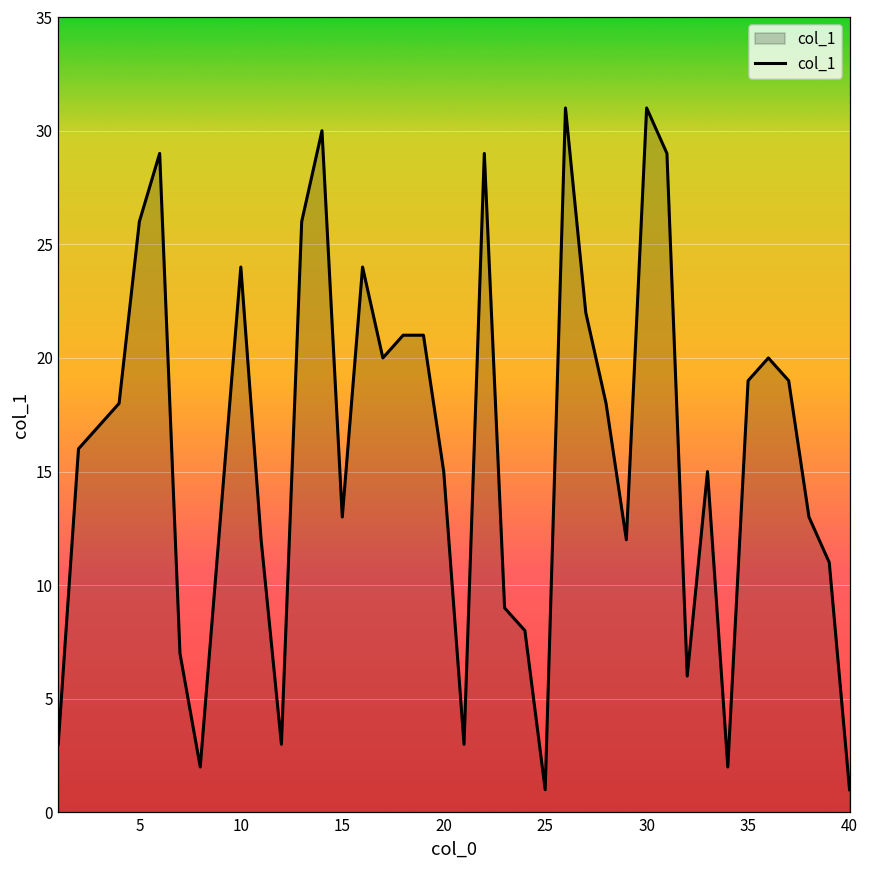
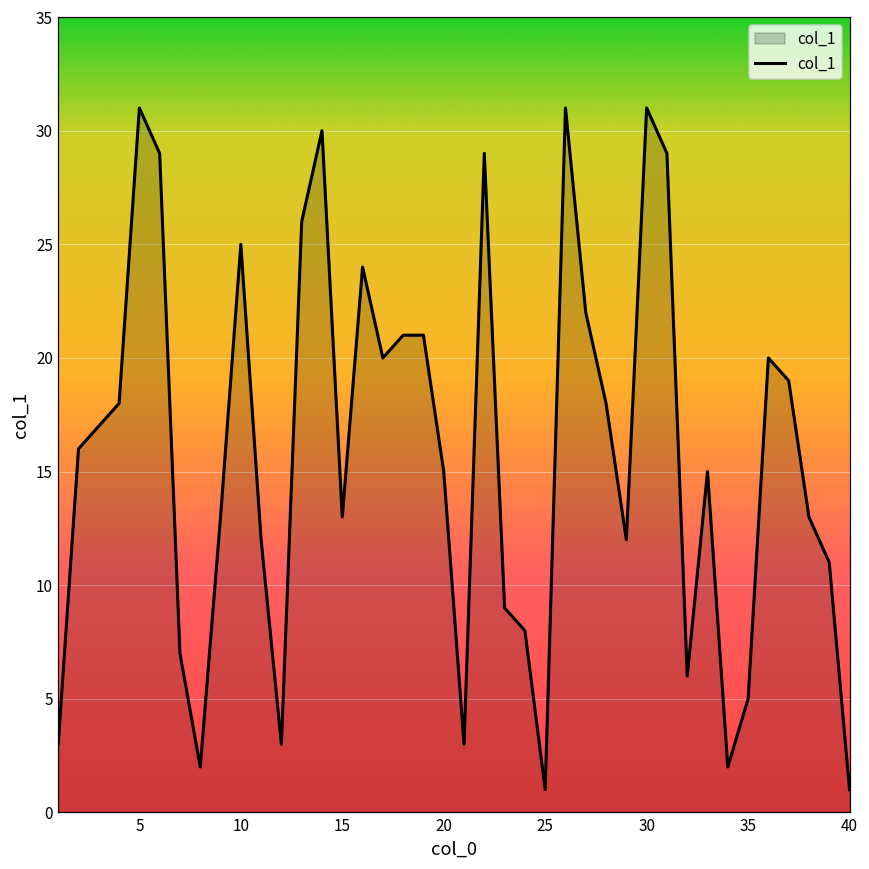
5: 26 -> 31
10: 24 -> 25
35: 19 -> 5
